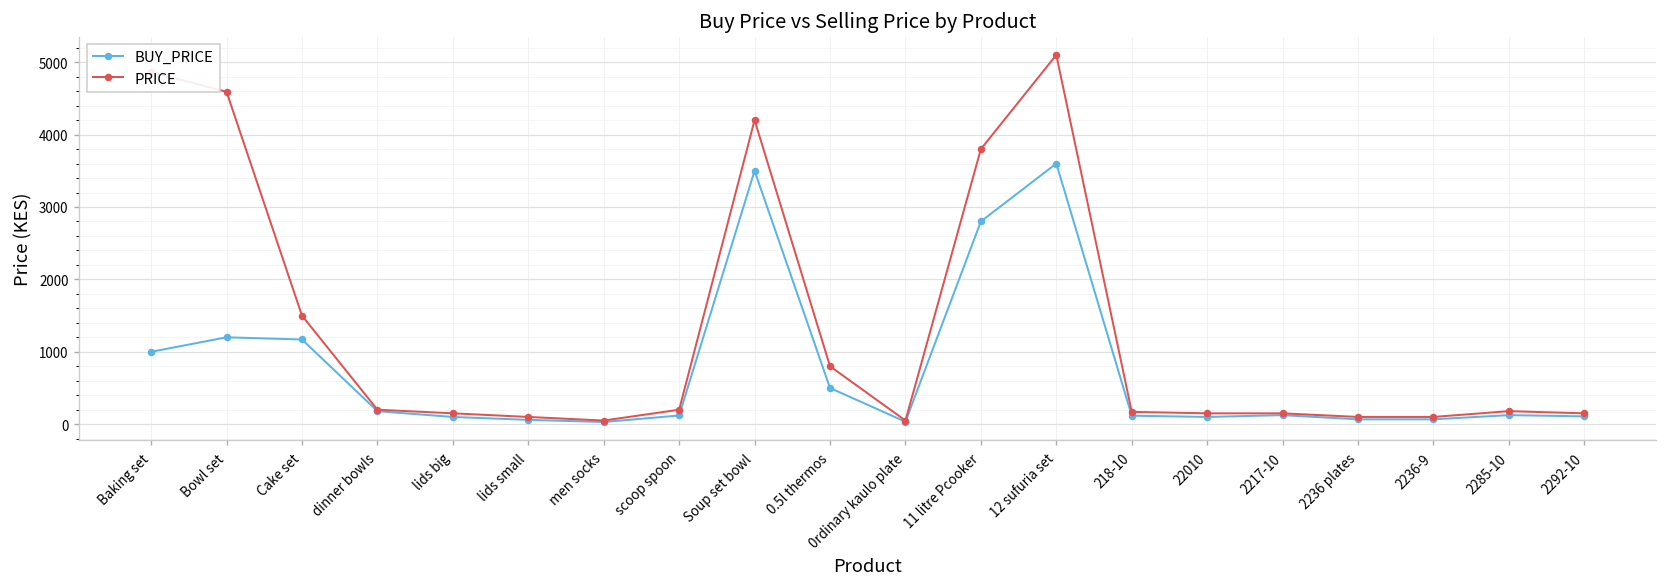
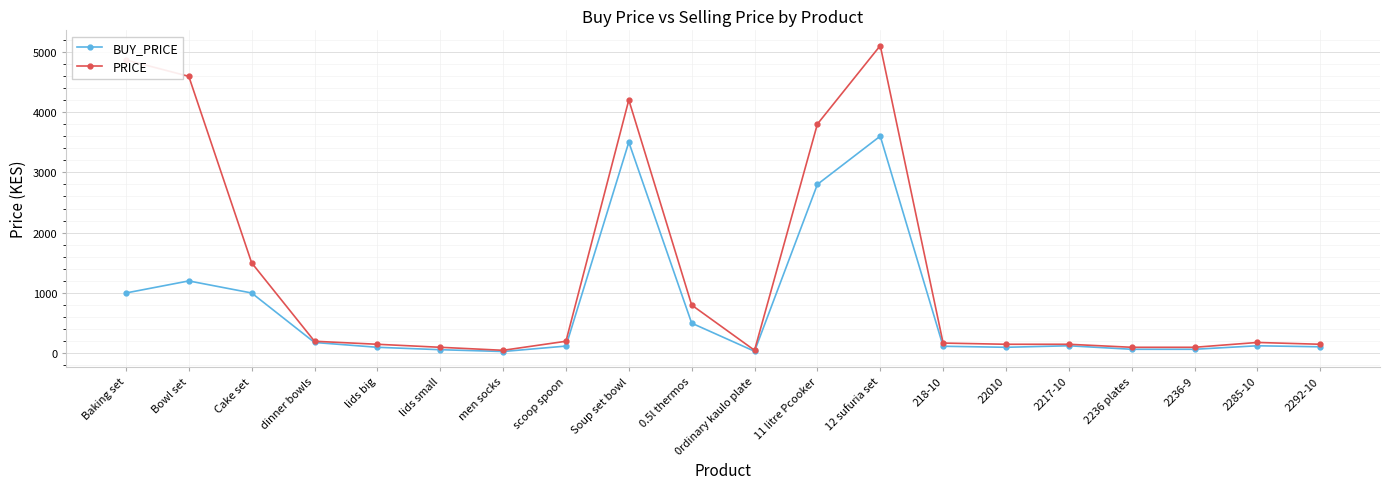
BUY_PRICE, Cake set: 1200 -> 1000
